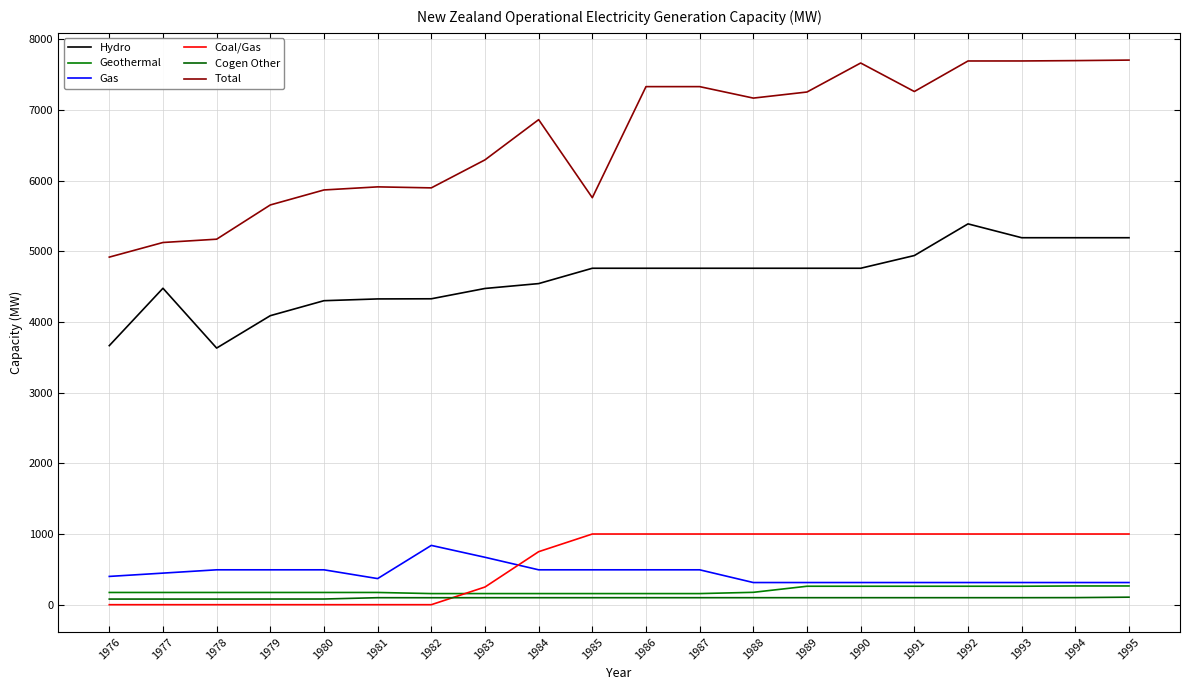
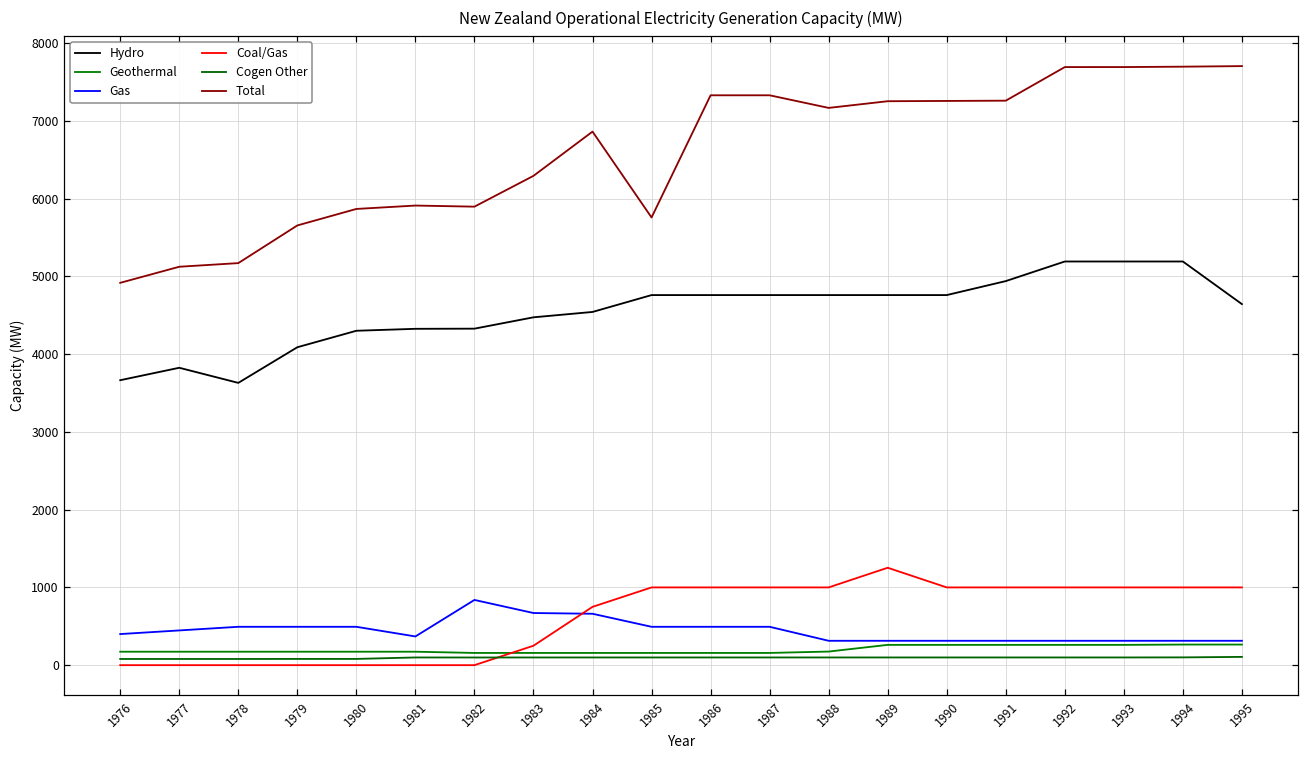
Hydro, 1977: 4500 -> 3800
Gas, 1984: 500 -> 700
Coal/Gas, 1989: 1000 -> 1300
Total, 1990: 7700 -> 7300
Hydro, 1992: 5400 -> 5200
Hydro, 1995: 5200 -> 4600
